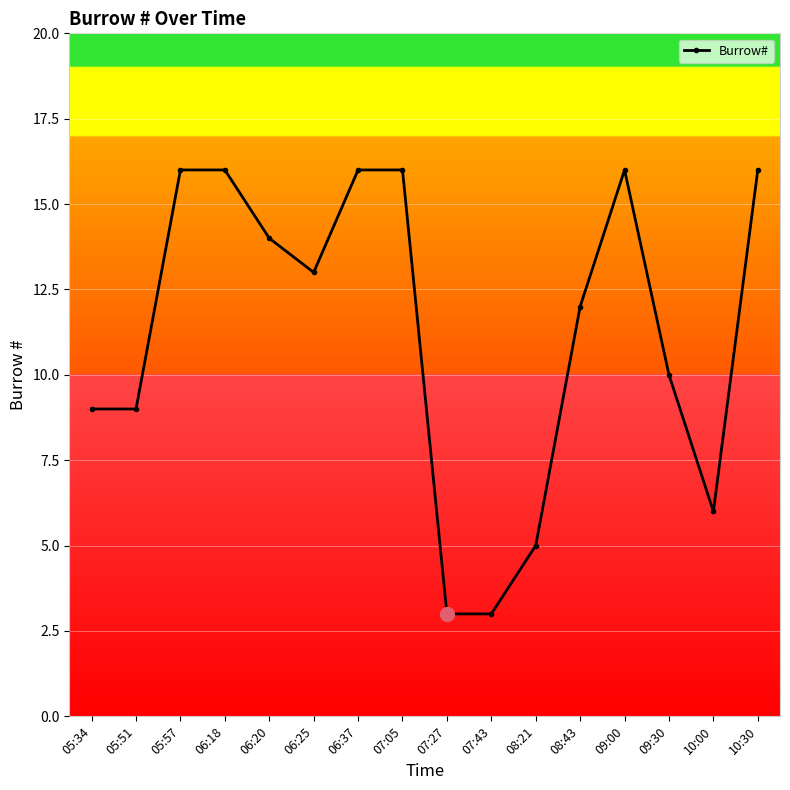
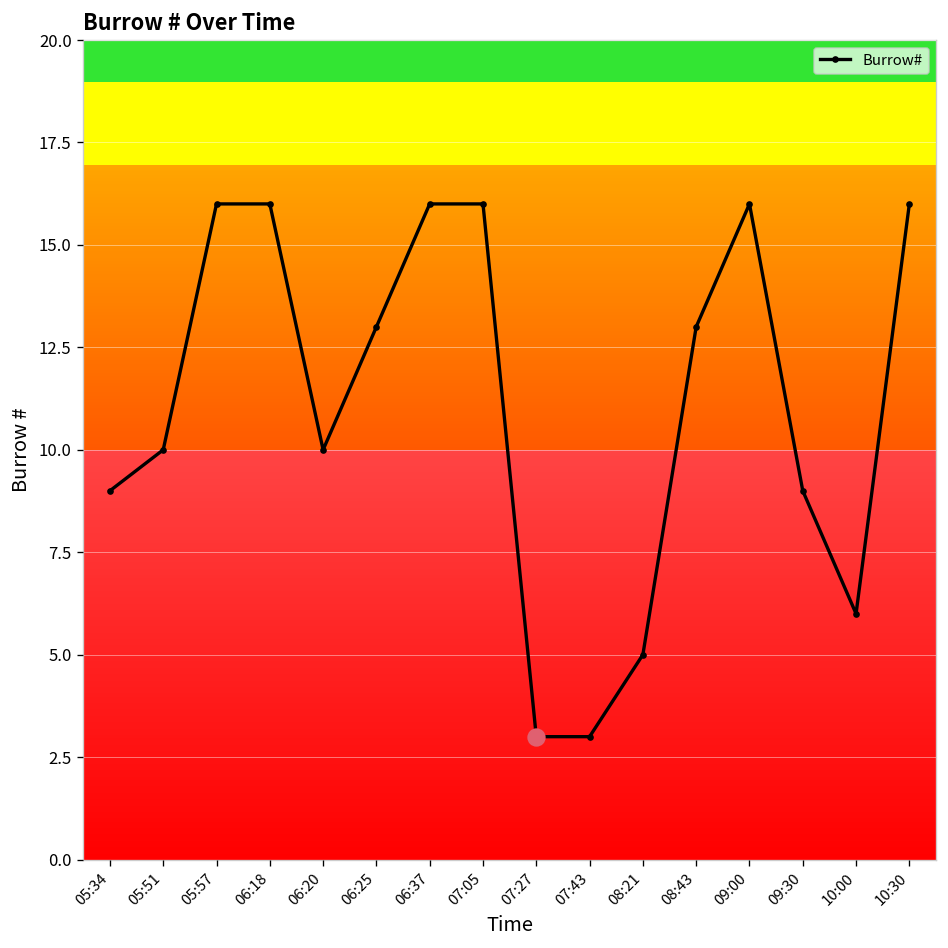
Burrow#, 05:51: 9 -> 10
Burrow#, 06:20: 14 -> 10
Burrow#, 08:43: 12 -> 13
Burrow#, 09:30: 10 -> 9
